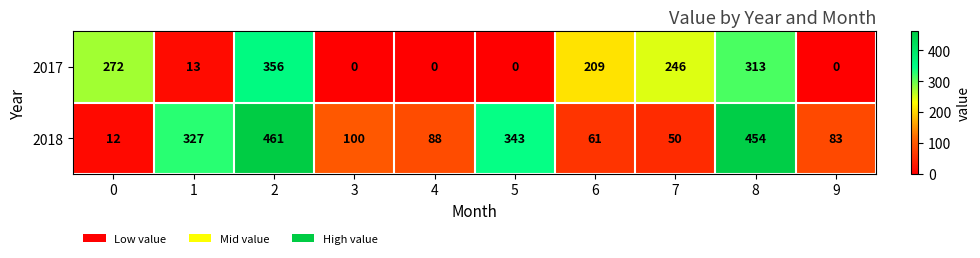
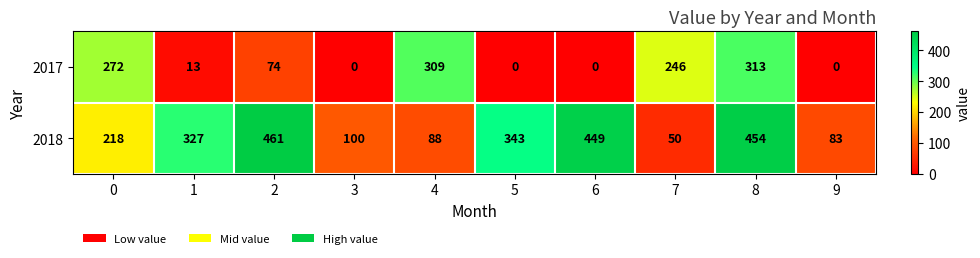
2017, 2: 356 -> 74
2017, 4: 0 -> 309
2017, 6: 209 -> 0
2018, 0: 12 -> 218
2018, 6: 61 -> 449
